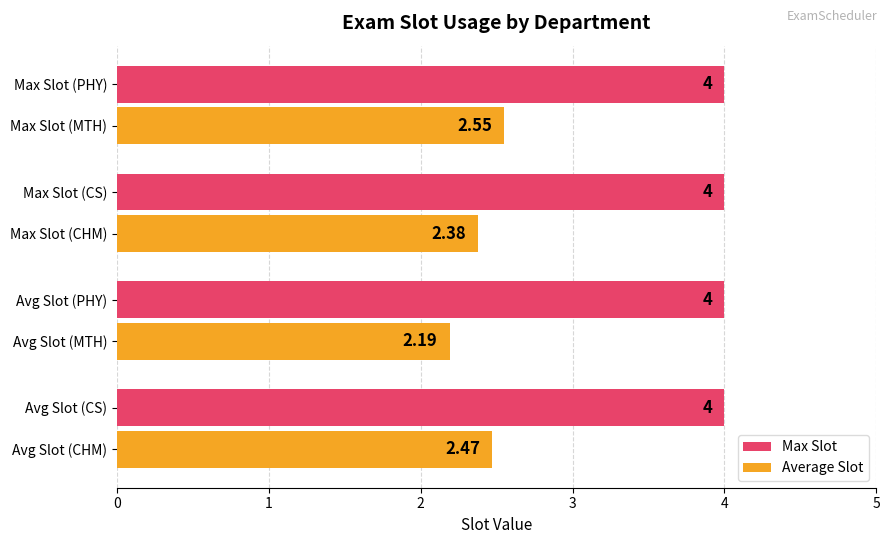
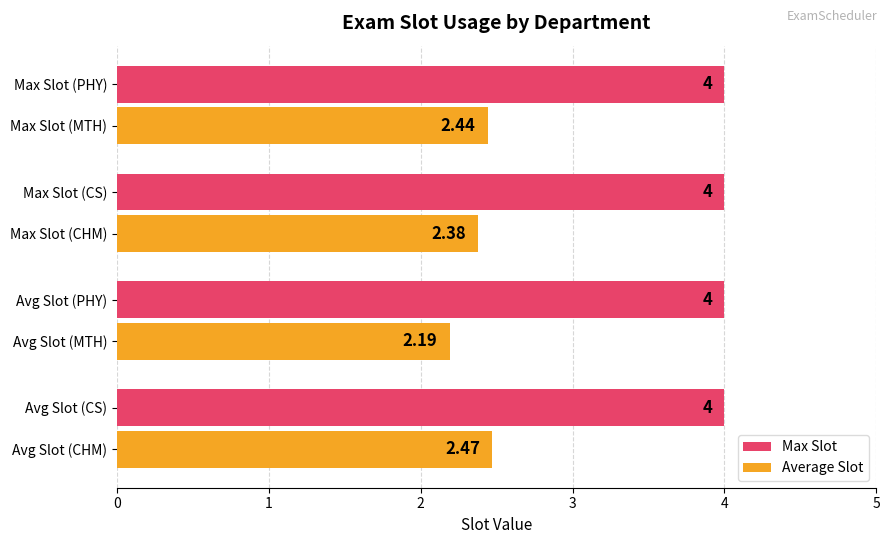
Average Slot, Max Slot (MTH): 2.55 -> 2.44
